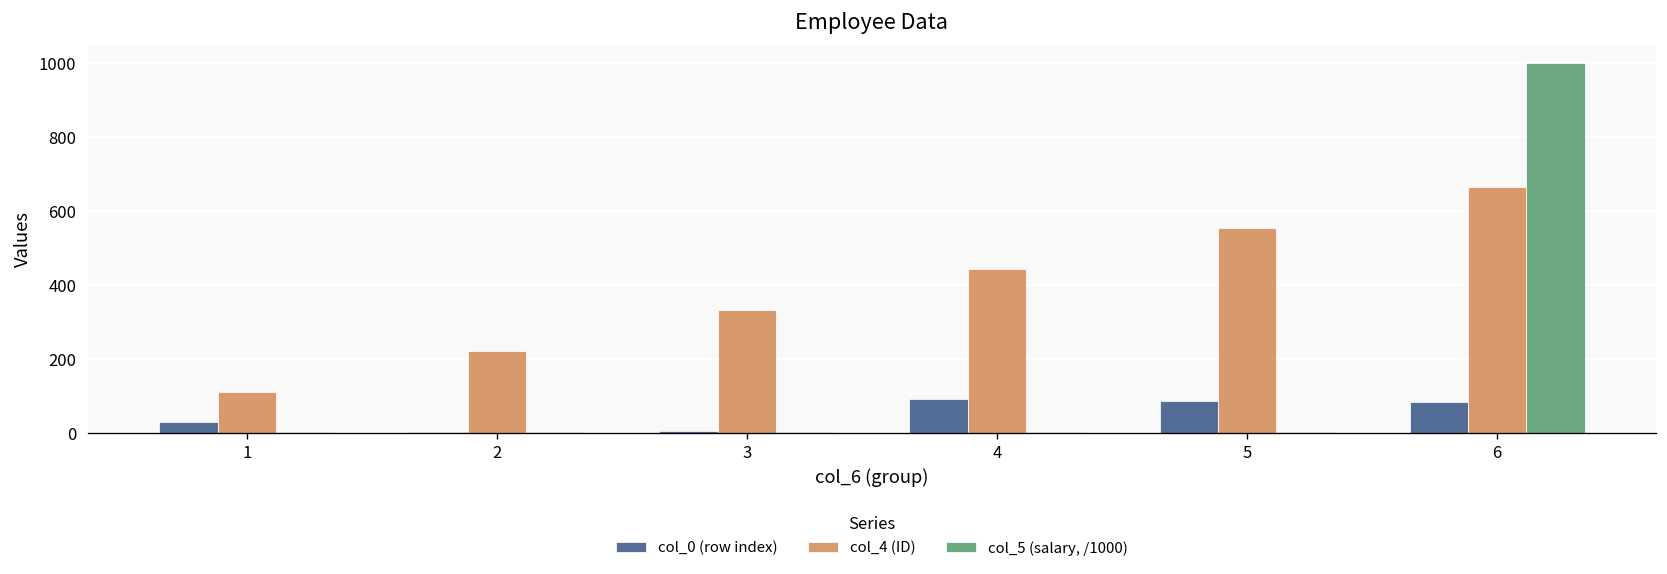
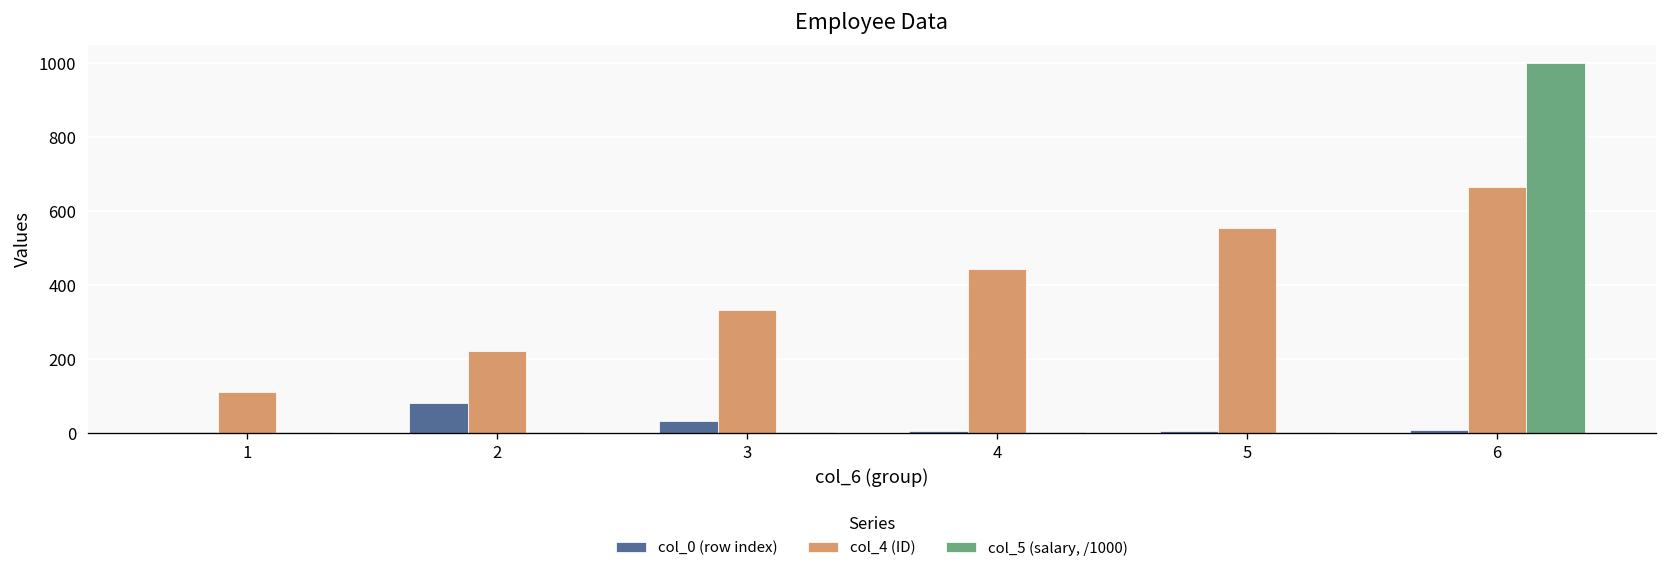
col_0 (row index), 1: 30 -> 0
col_0 (row index), 2: 0 -> 80
col_0 (row index), 3: 0 -> 30
col_0 (row index), 4: 90 -> 0
col_0 (row index), 5: 80 -> 10
col_0 (row index), 6: 80 -> 10
